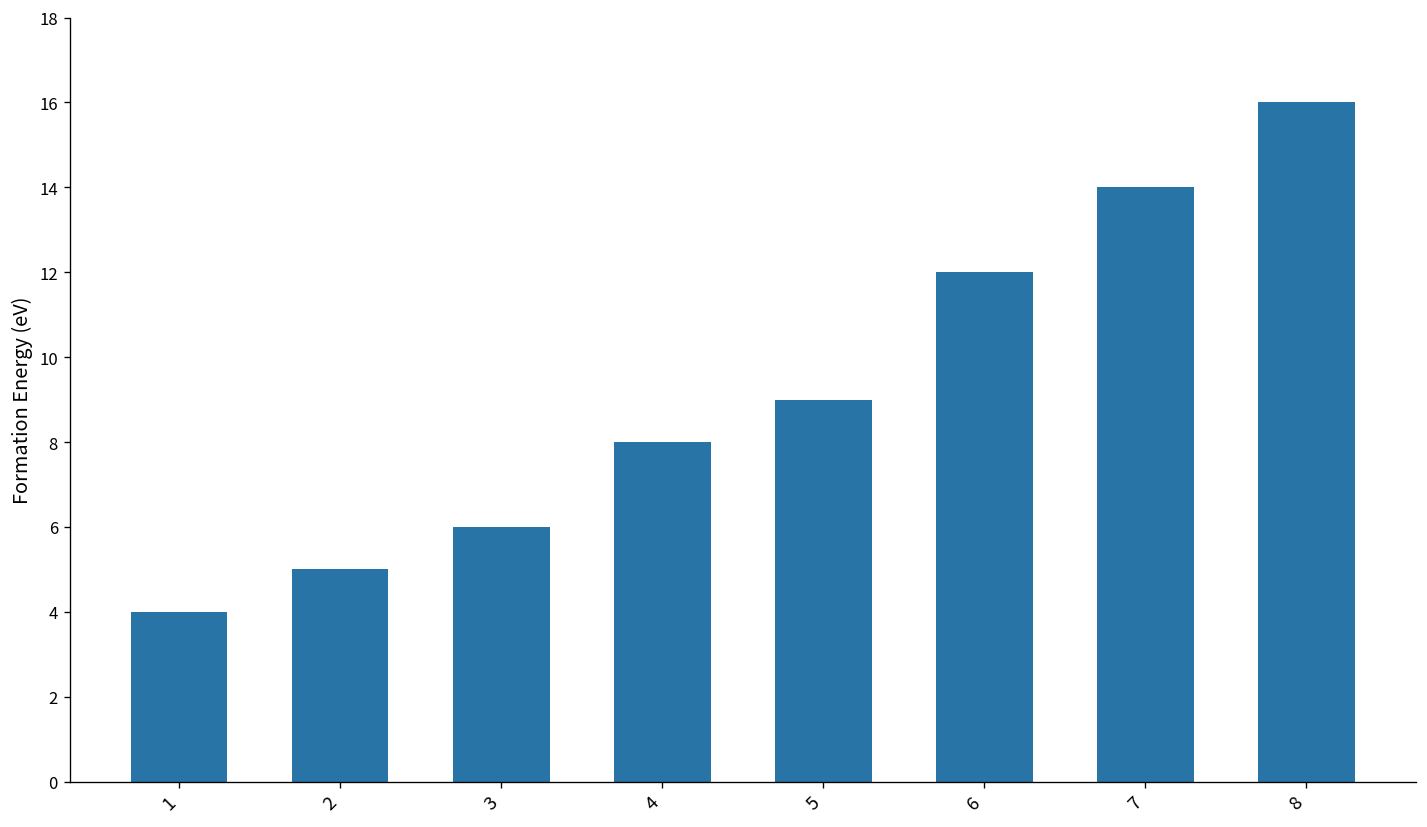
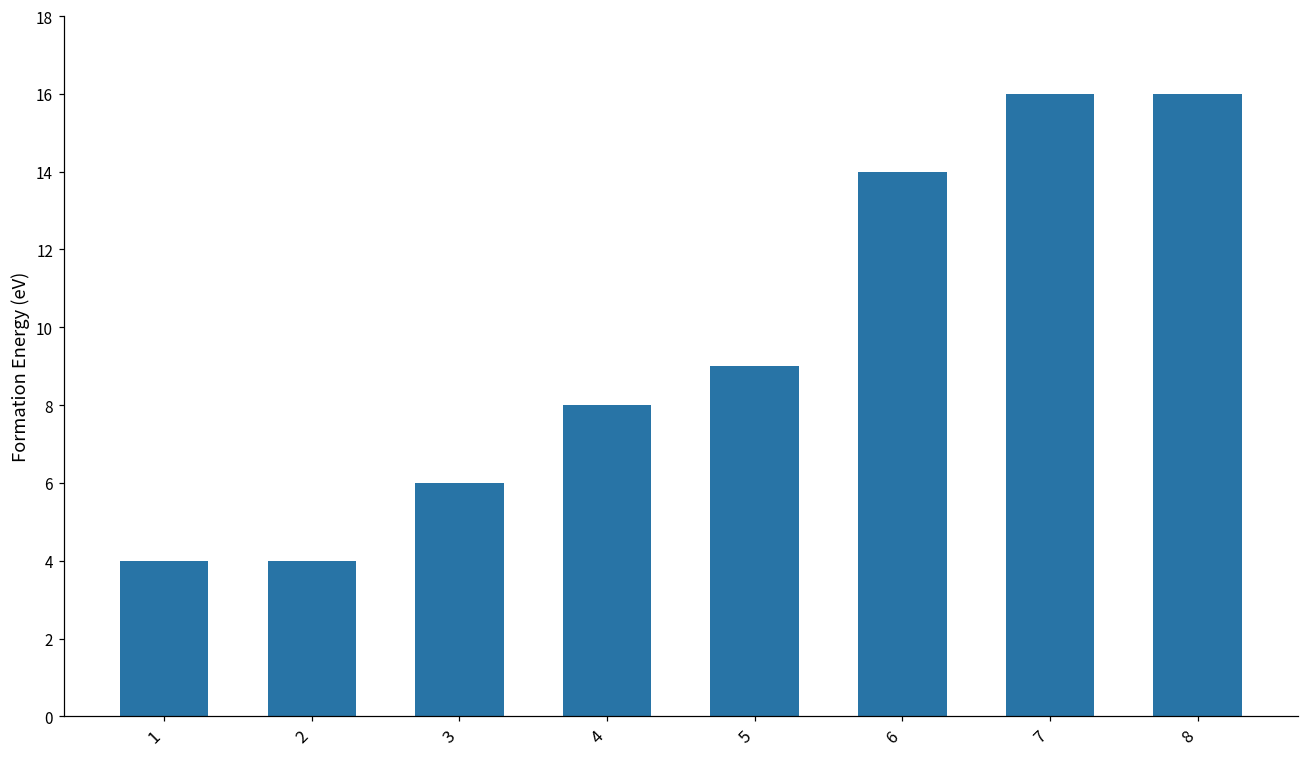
2: 5 -> 4
6: 12 -> 14
7: 14 -> 16
